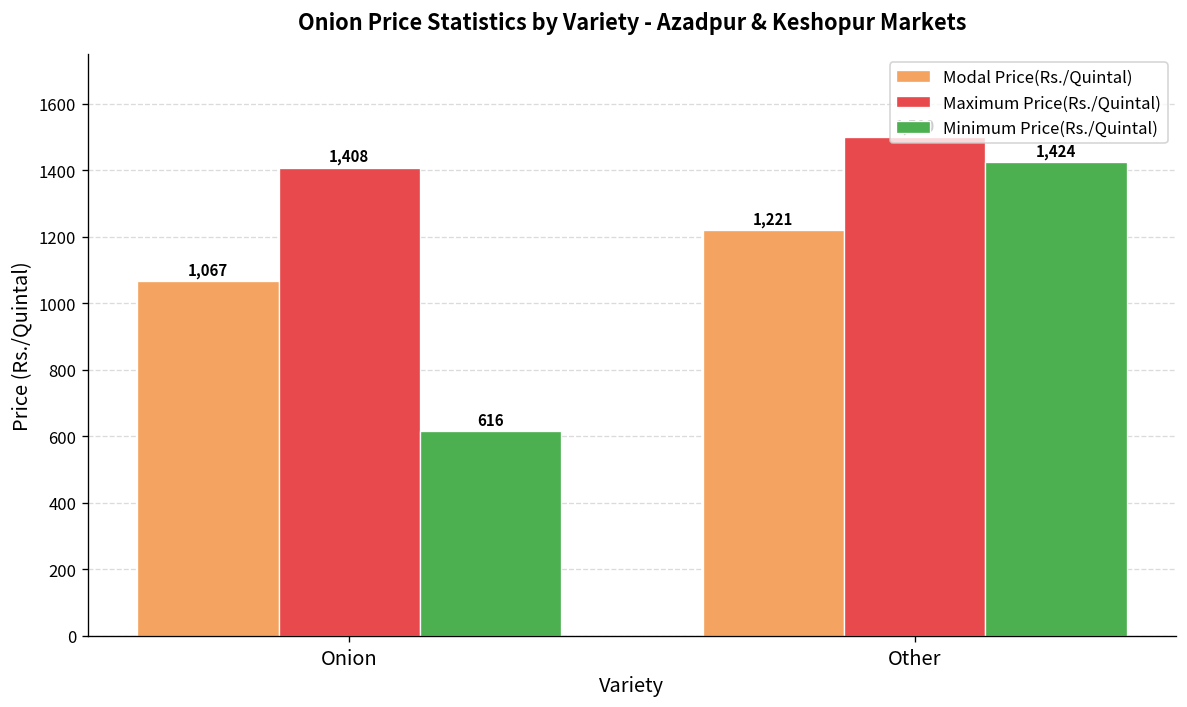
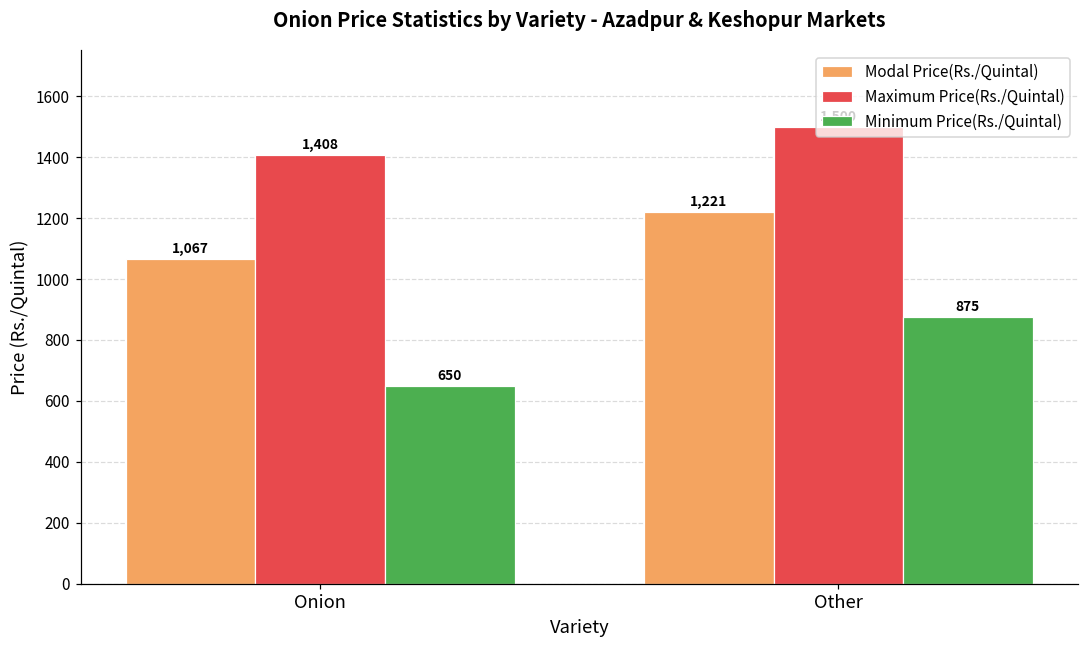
Minimum Price(Rs./Quintal), Onion: 616 -> 650
Minimum Price(Rs./Quintal), Other: 1420 -> 880
